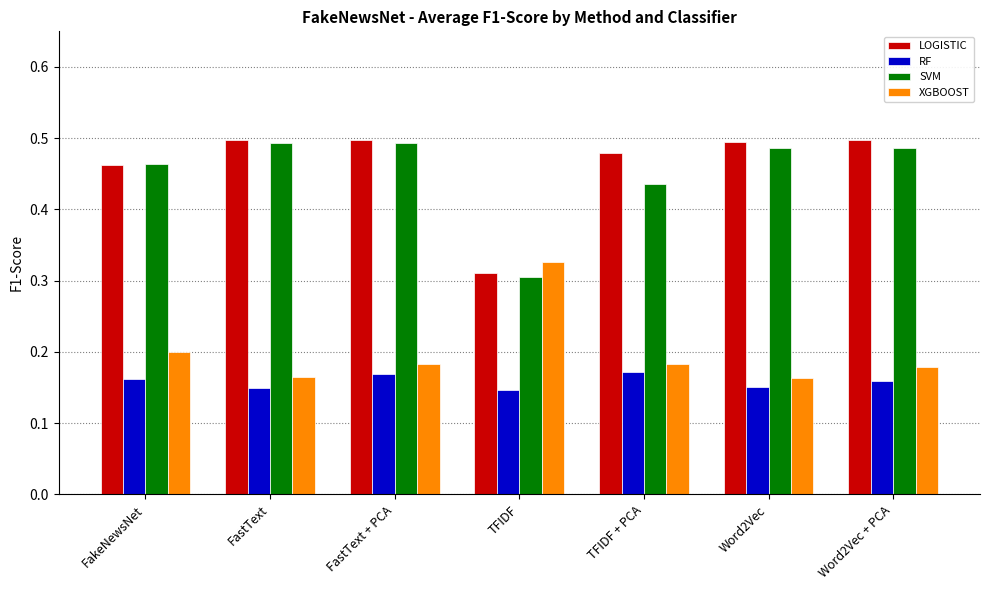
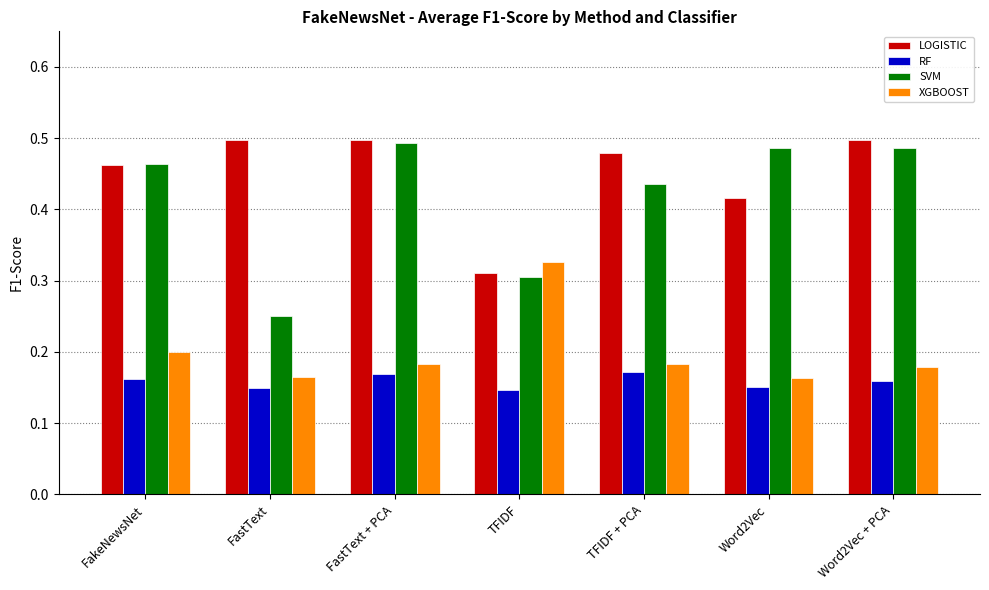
SVM, FastText: 0.49 -> 0.25
LOGISTIC, Word2Vec: 0.50 -> 0.42
